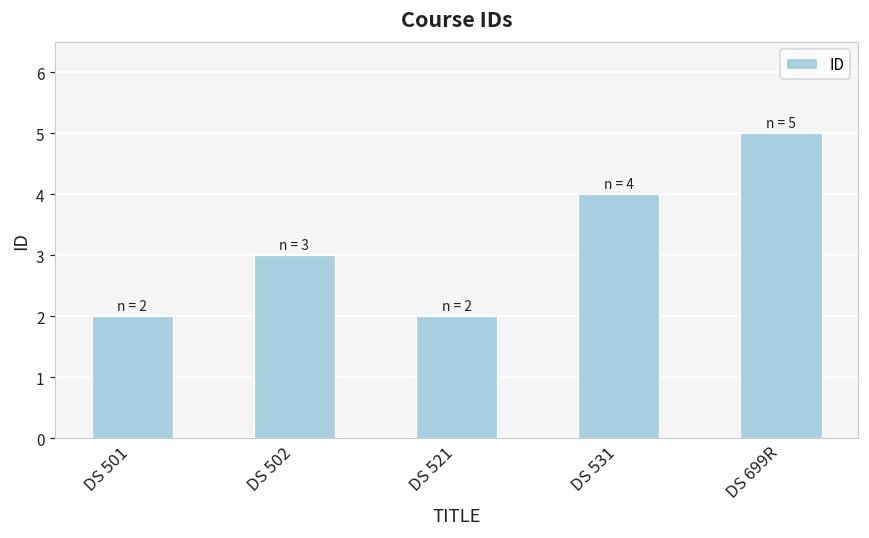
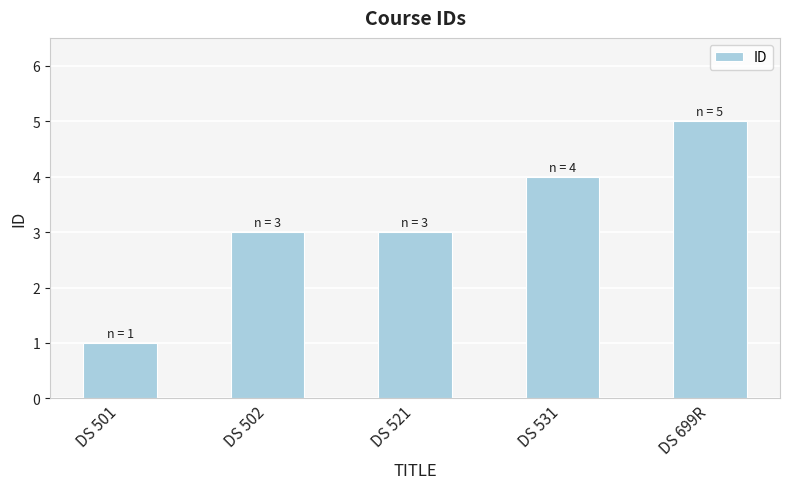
DS 501: 2 -> 1
DS 521: 2 -> 3
